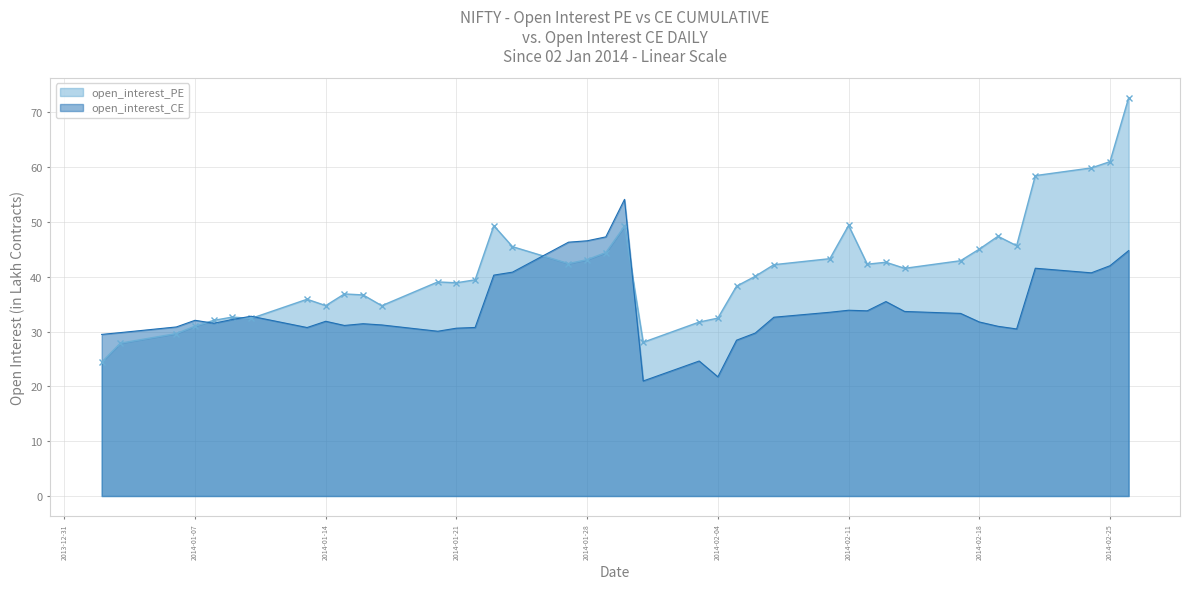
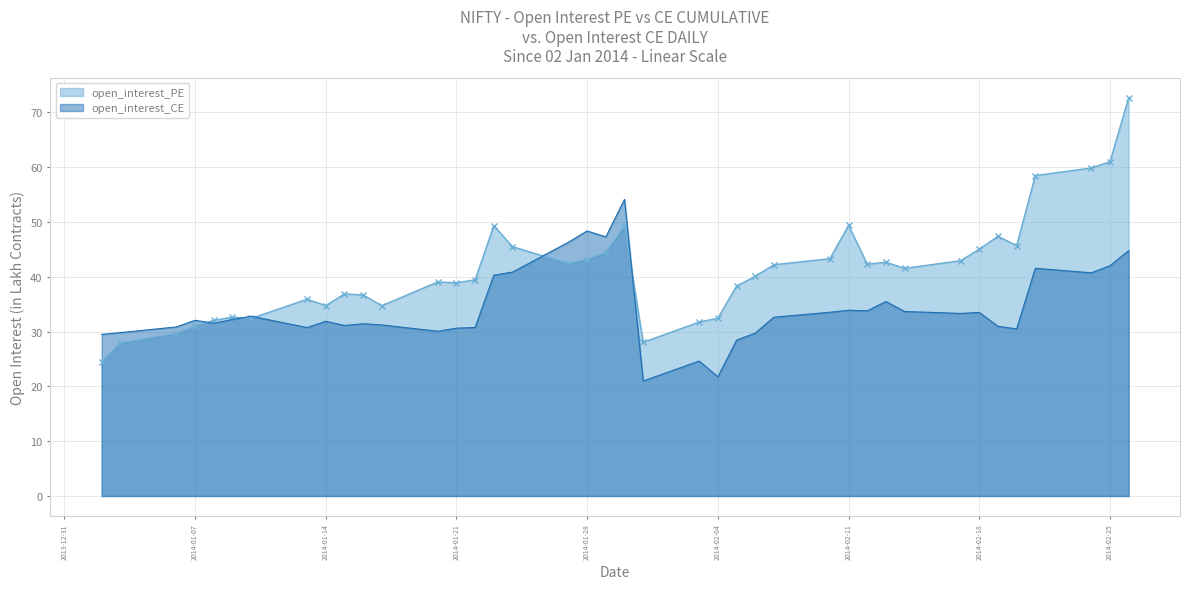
open_interest_CE, 2014-01-28: 47 -> 48
open_interest_CE, 2014-02-18: 32 -> 34
